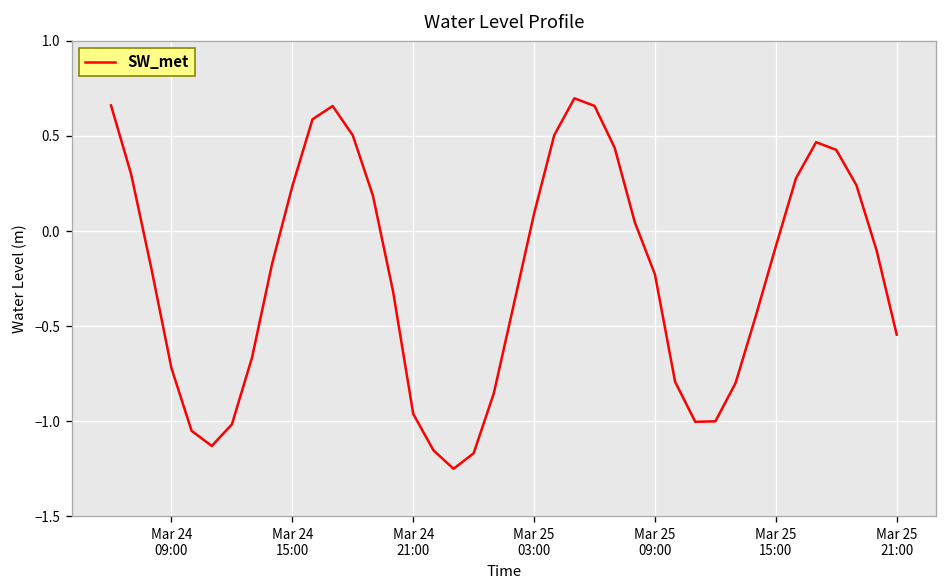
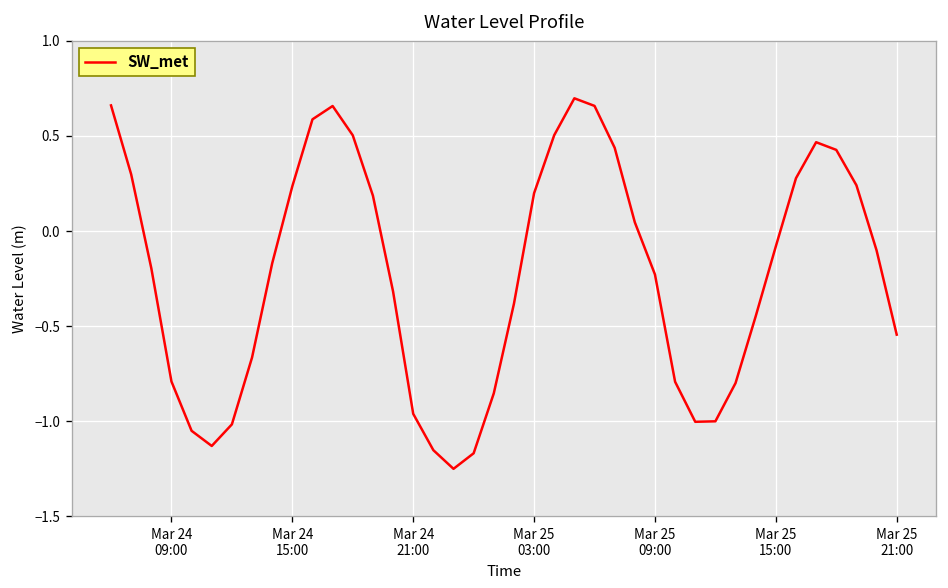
Mar 24 09:00: -0.72 -> -0.79
Mar 25 03:00: 0.09 -> 0.20
